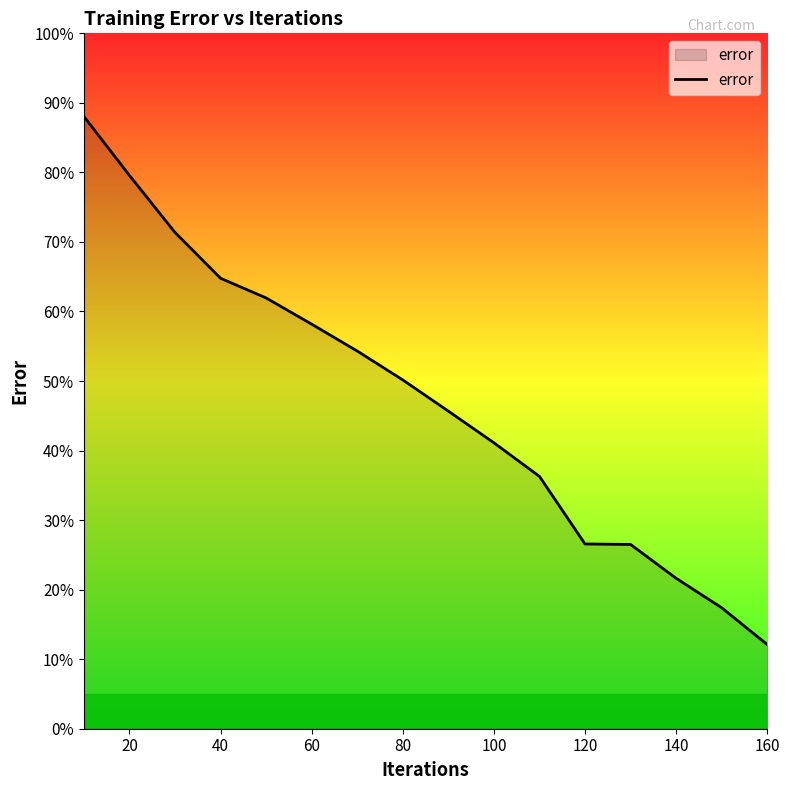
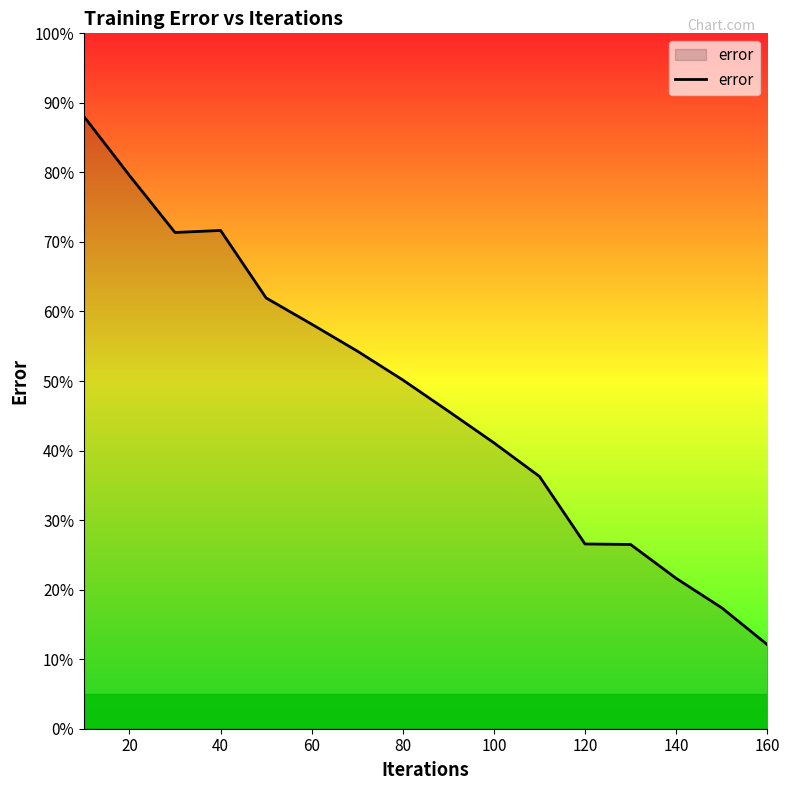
40: 65% -> 72%
